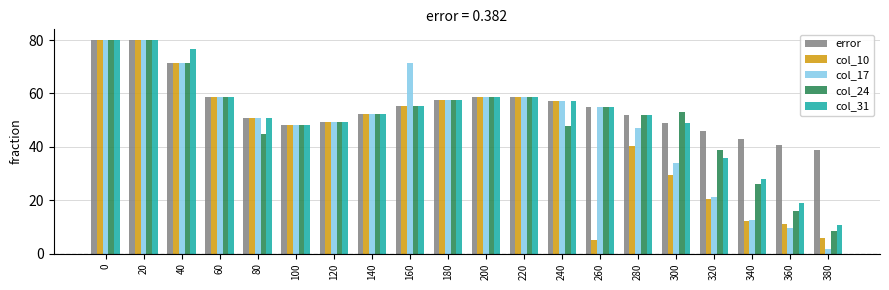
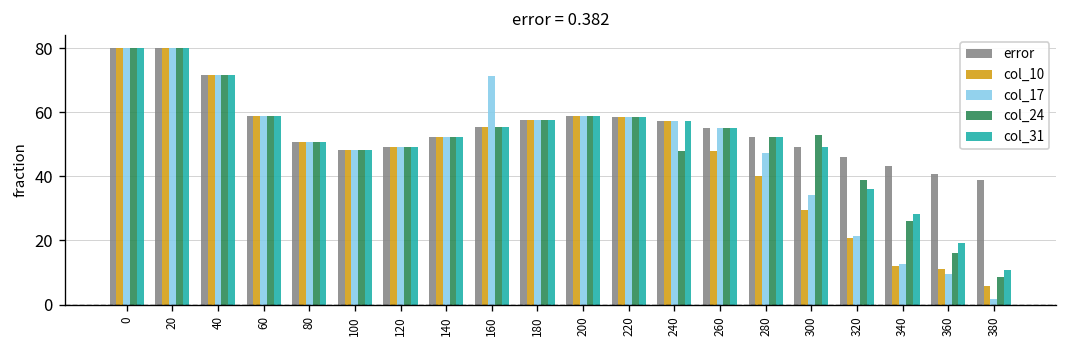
col_31, 40: 77 -> 71
col_24, 80: 45 -> 51
col_10, 260: 5 -> 48
